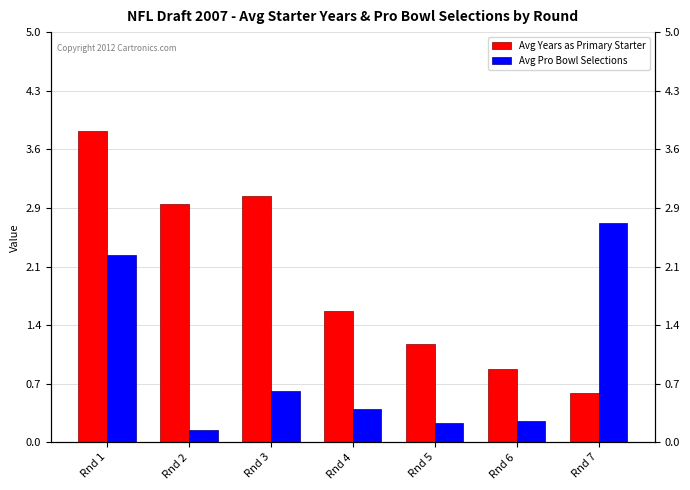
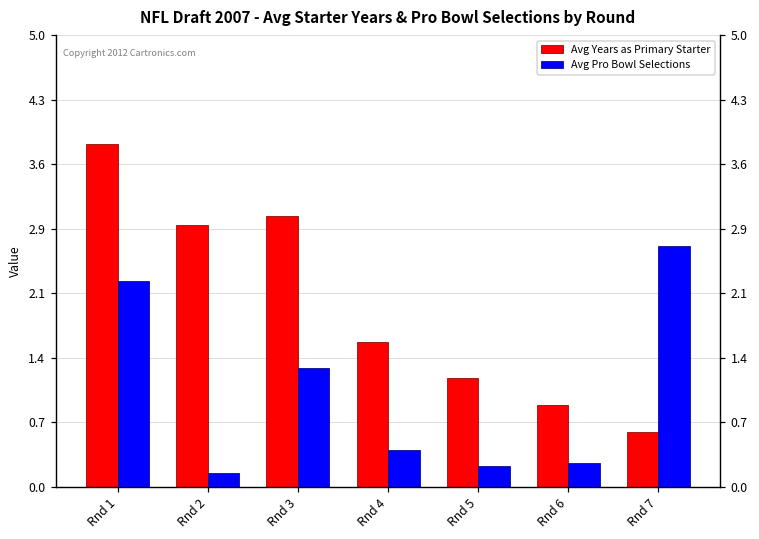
Avg Pro Bowl Selections, Rnd 3: 0.6 -> 1.3
